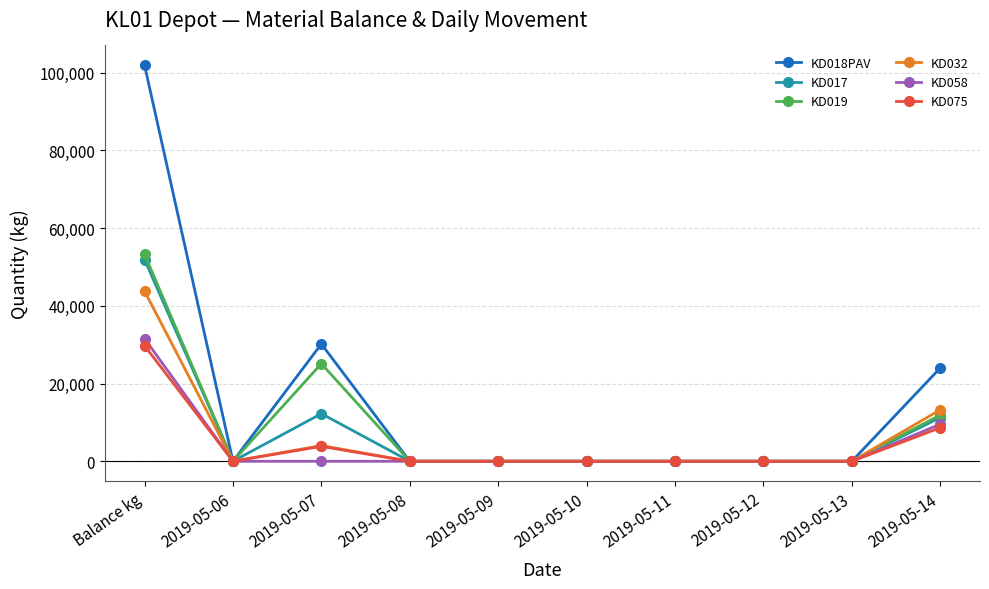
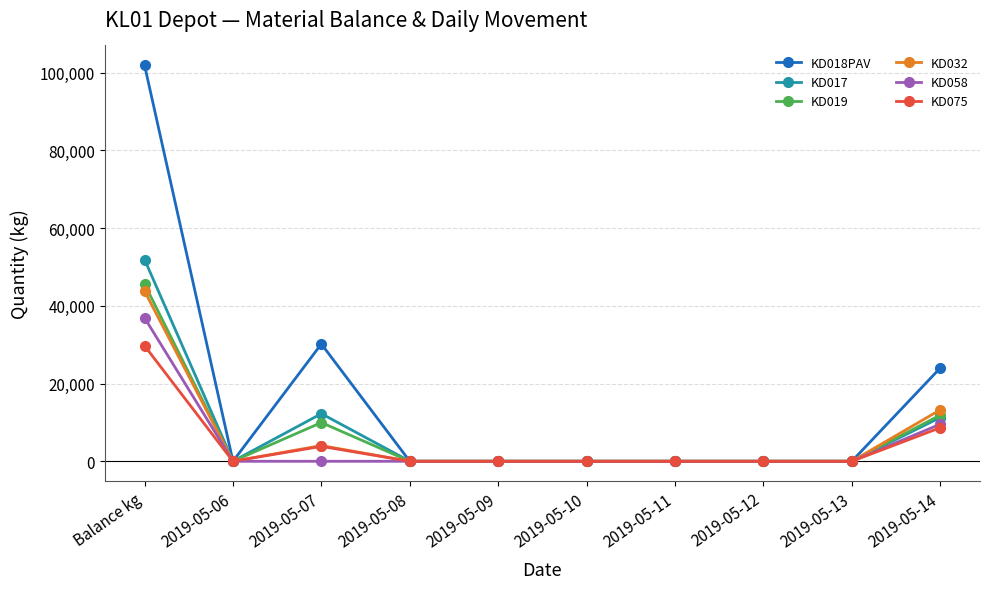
KD019, Balance kg: 53,000 -> 46,000
KD058, Balance kg: 32,000 -> 37,000
KD019, 2019-05-07: 25,000 -> 10,000
